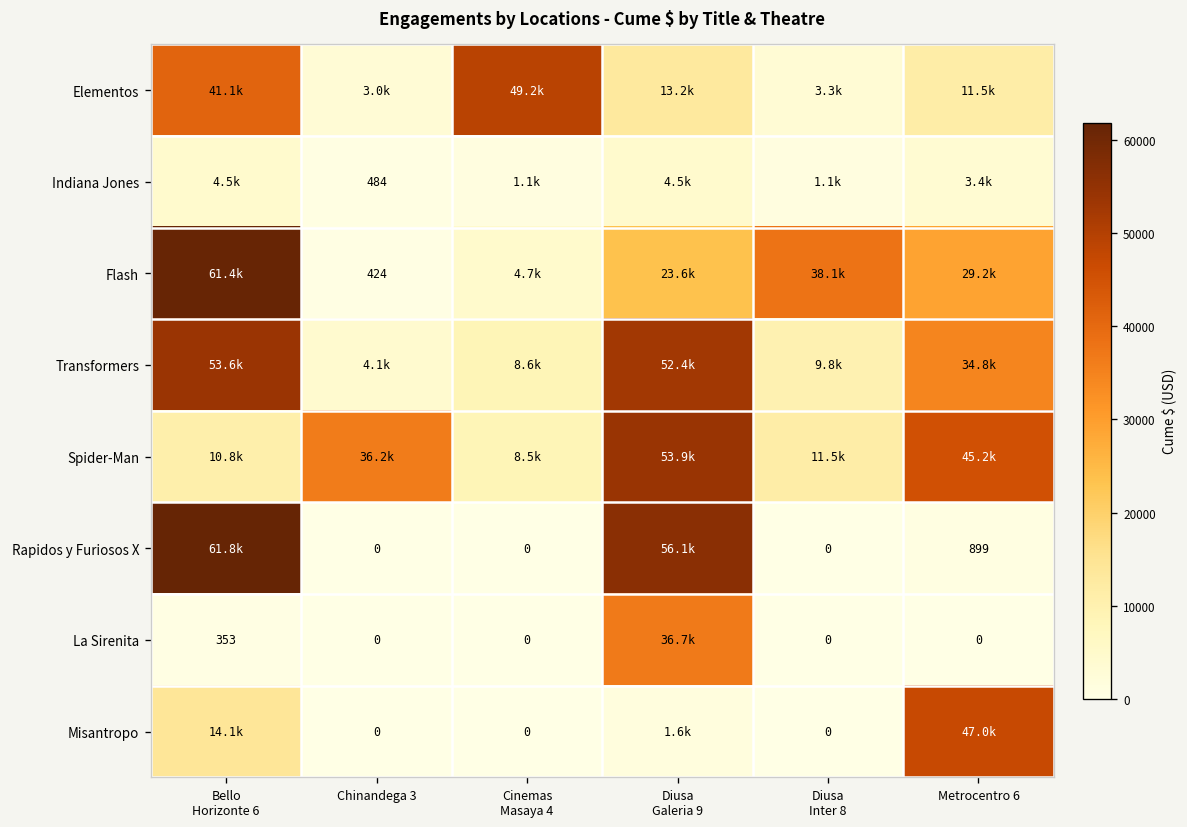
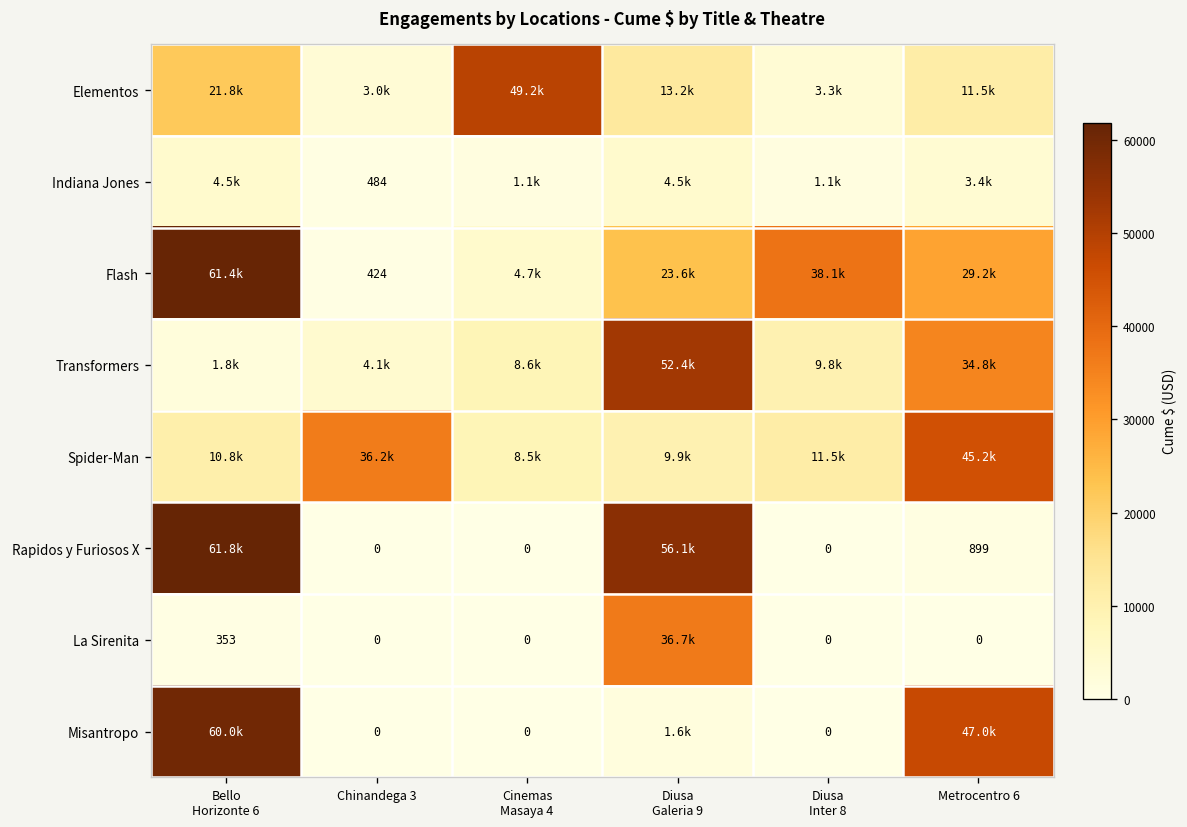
Elementos, Bello Horizonte 6: 41.1k -> 21.8k
Transformers, Bello Horizonte 6: 53.6k -> 1.8k
Spider-Man, Diusa Galeria 9: 53.9k -> 9.9k
Misantropo, Bello Horizonte 6: 14.1k -> 60.0k
